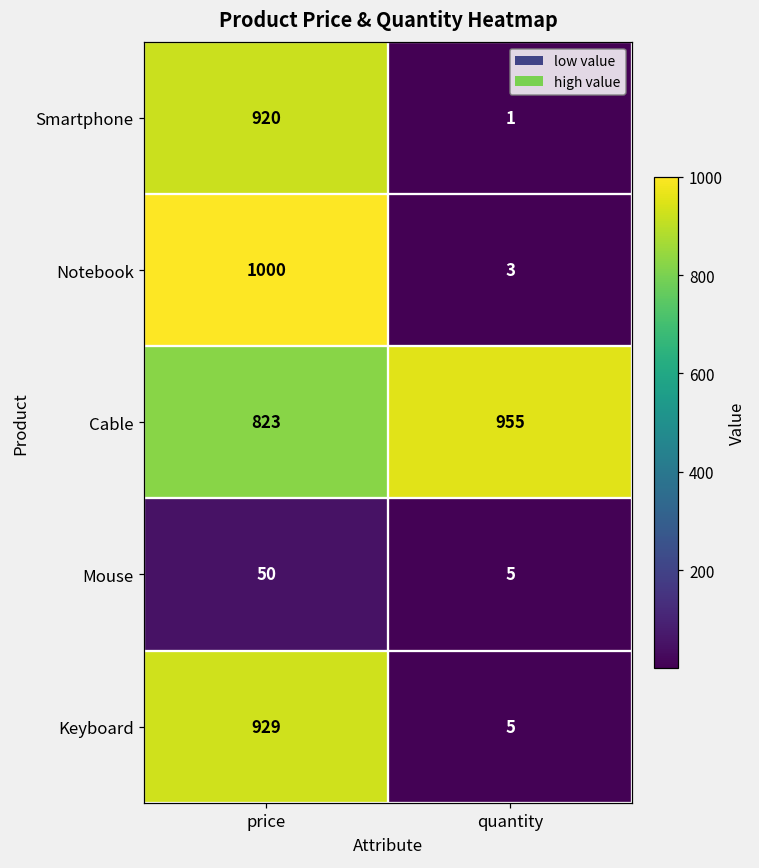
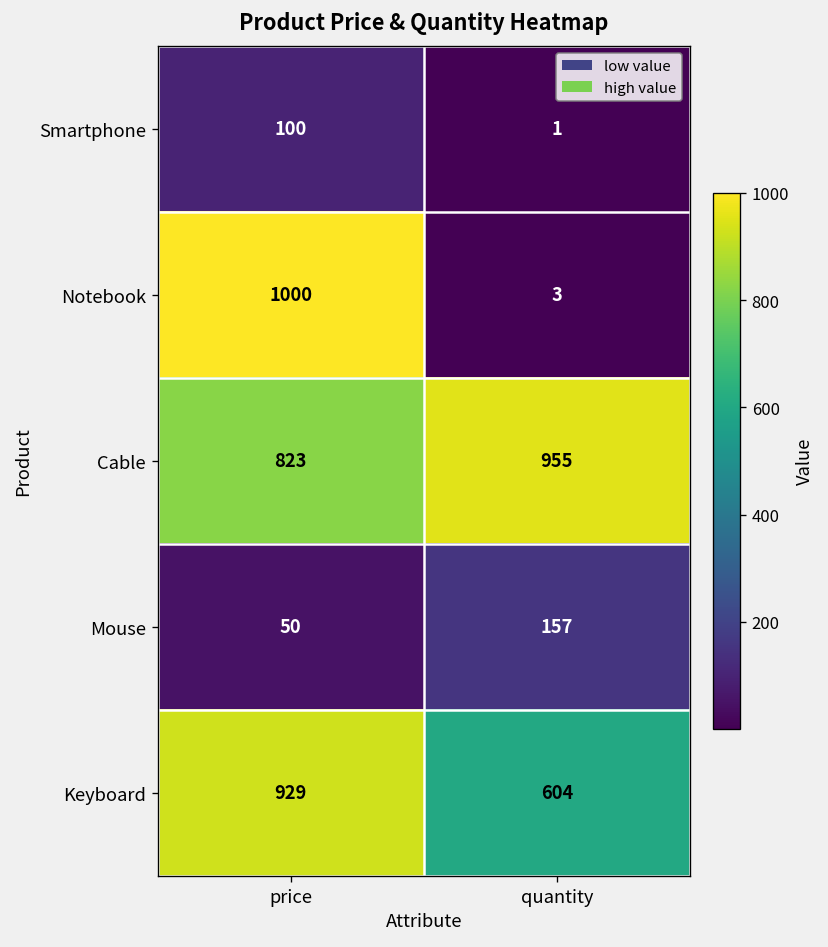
Smartphone, price: 920 -> 100
Mouse, quantity: 5 -> 157
Keyboard, quantity: 5 -> 604
